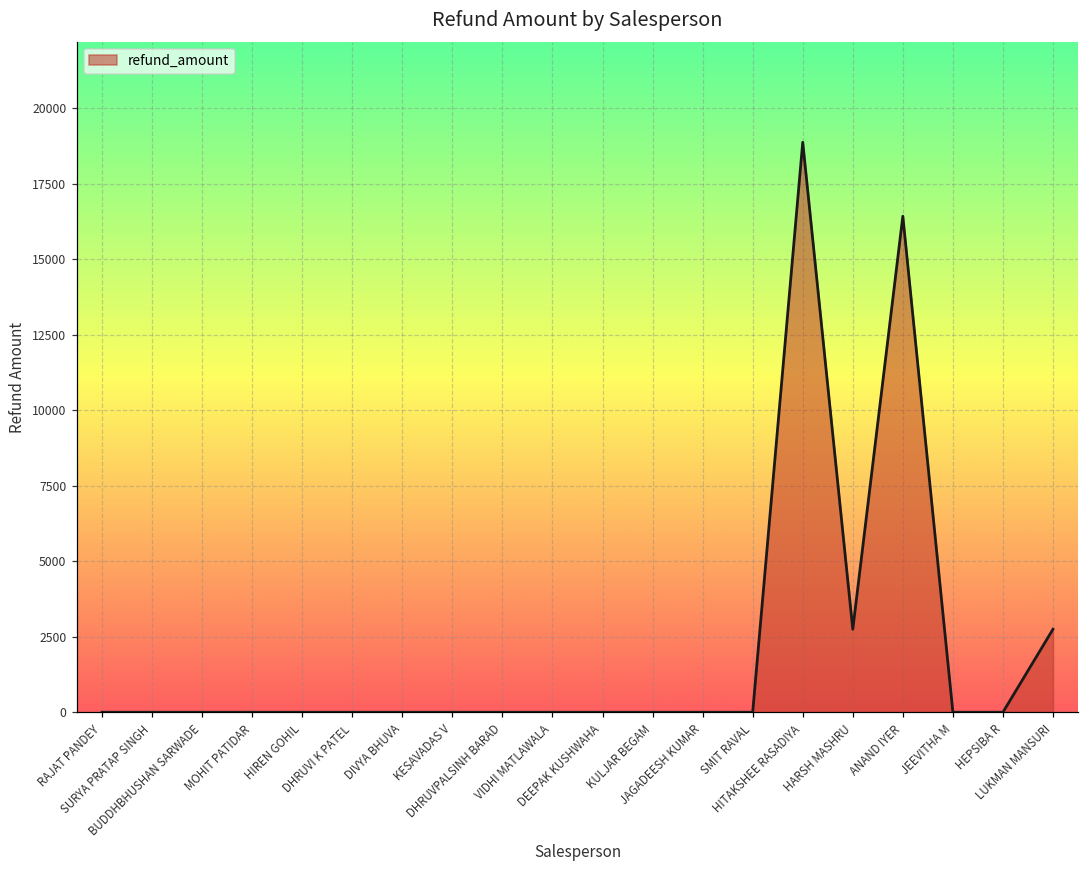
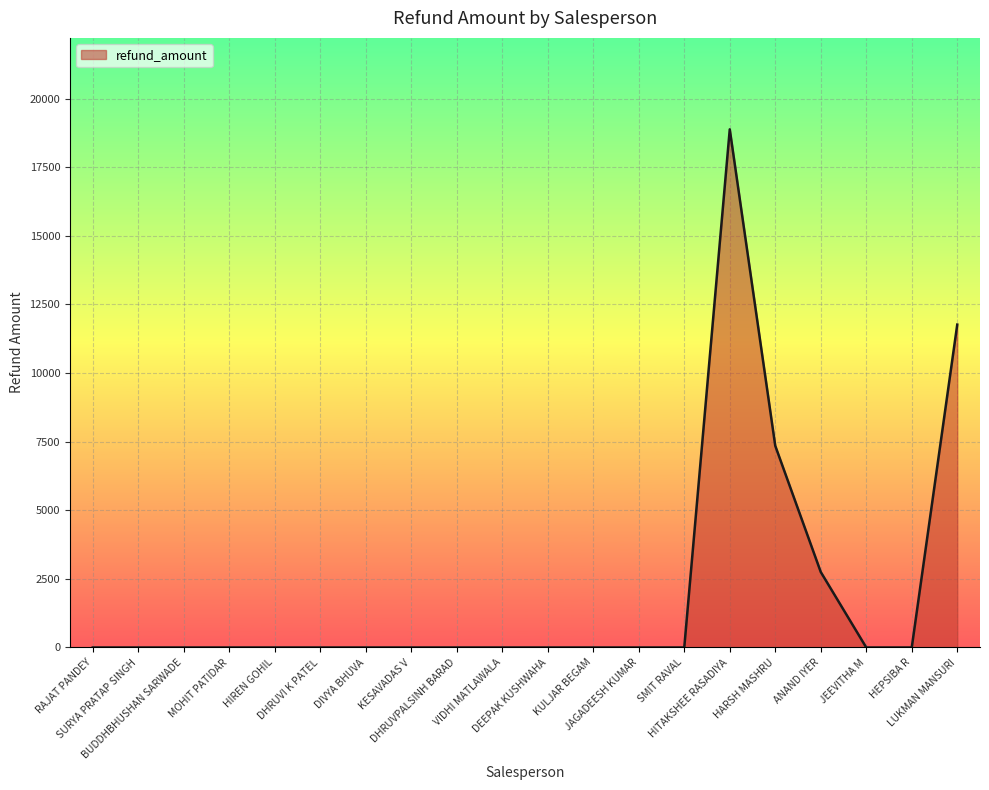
HARSH MASHRU: 2800 -> 7300
ANAND IYER: 16400 -> 2800
LUKMAN MANSURI: 2800 -> 11800
